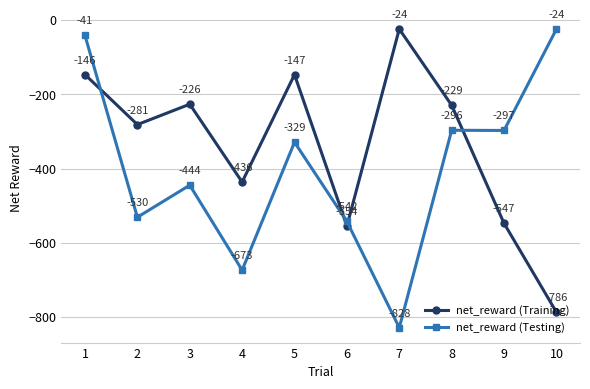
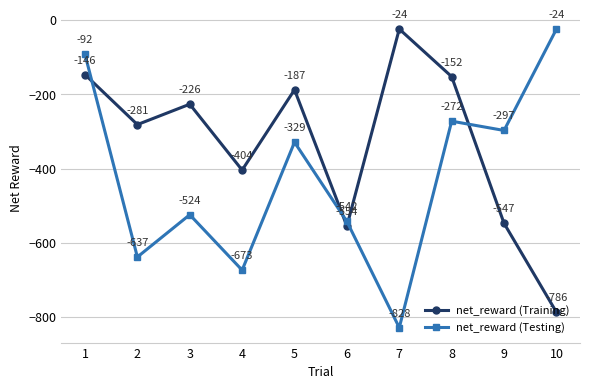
net_reward (Testing), 1: -41 -> -92
net_reward (Testing), 2: -530 -> -637
net_reward (Testing), 3: -444 -> -524
net_reward (Training), 4: -436 -> -404
net_reward (Training), 5: -147 -> -187
net_reward (Training), 8: -229 -> -152
net_reward (Testing), 8: -296 -> -272
